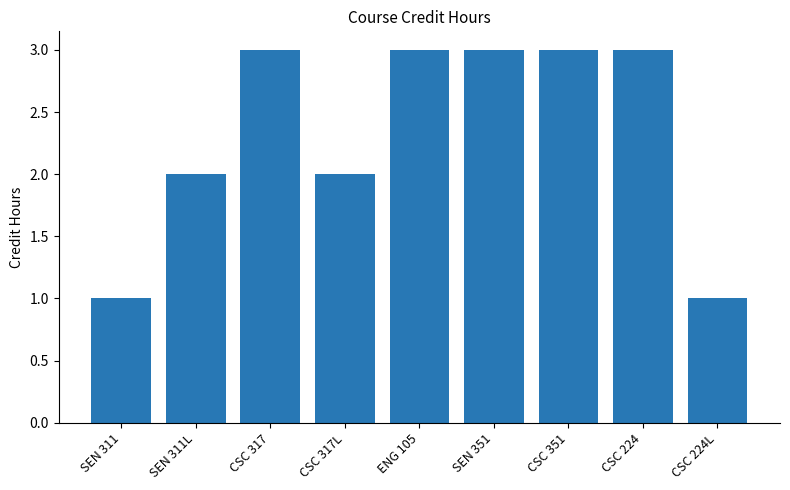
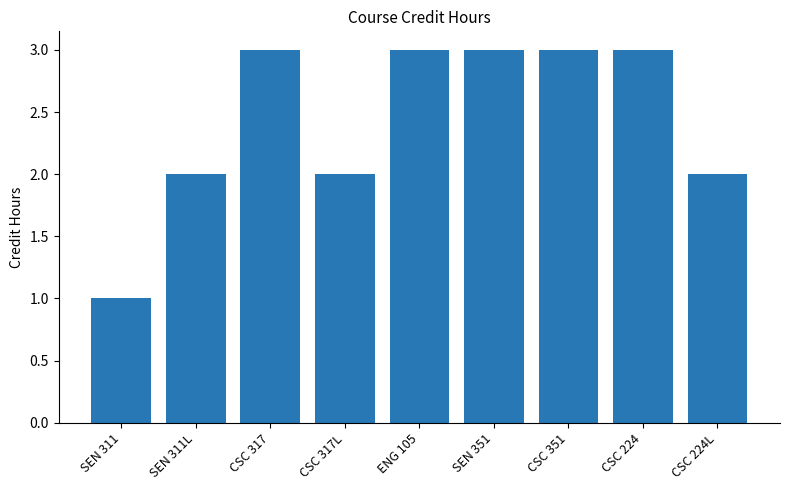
CSC 224L: 1 -> 2
